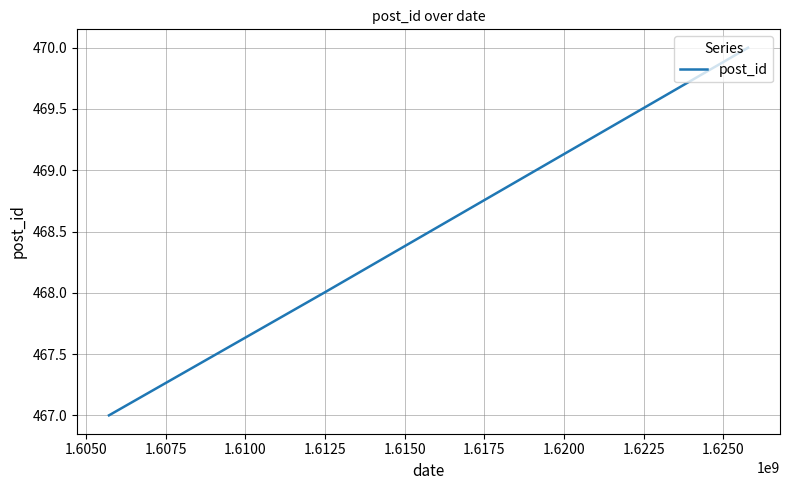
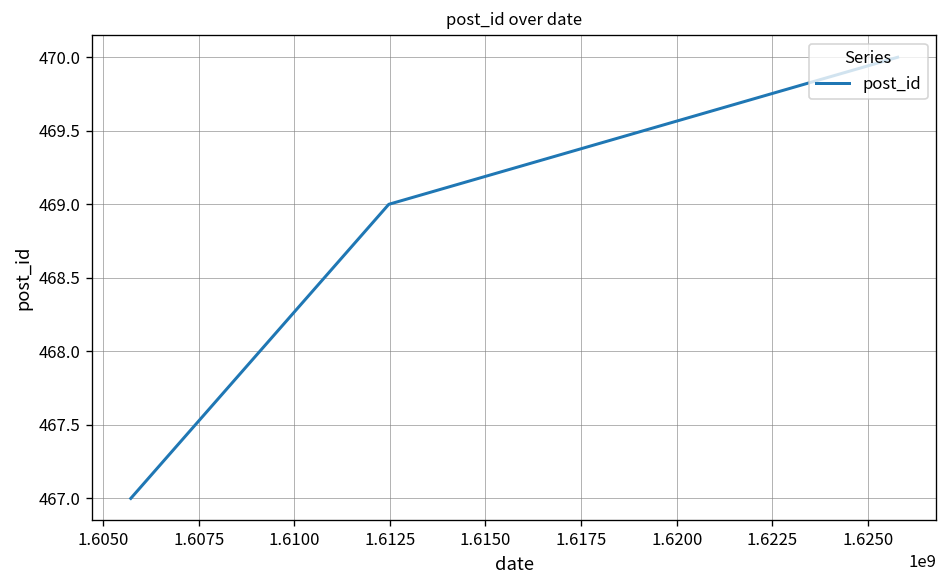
1.6125: 468 -> 469
